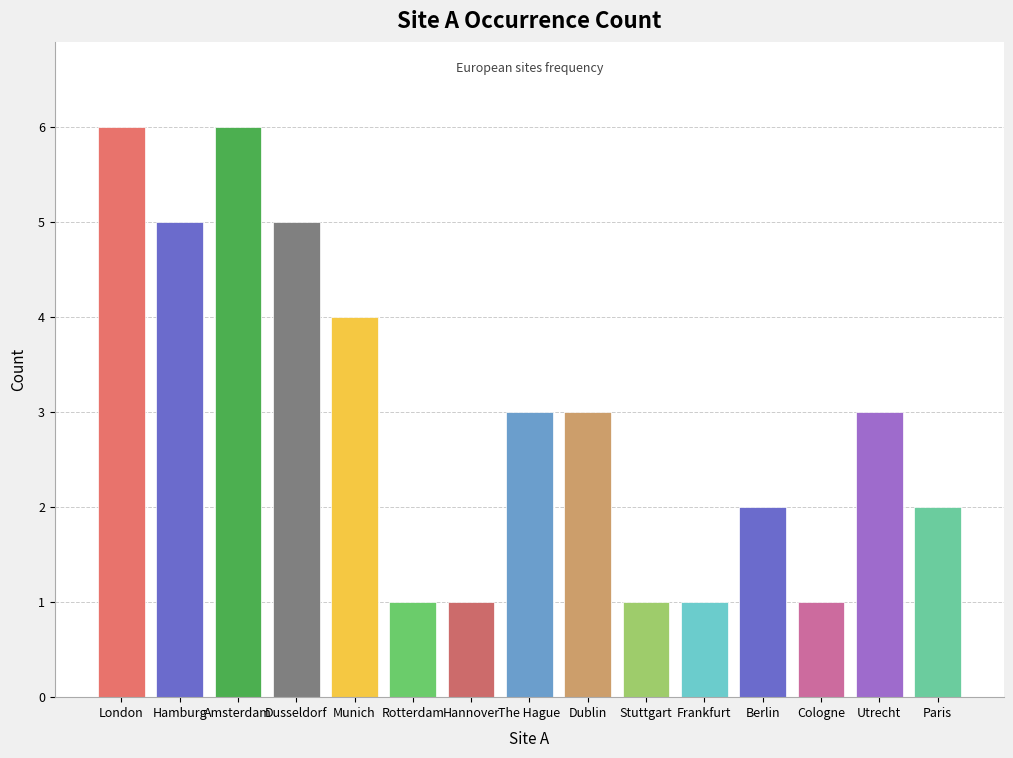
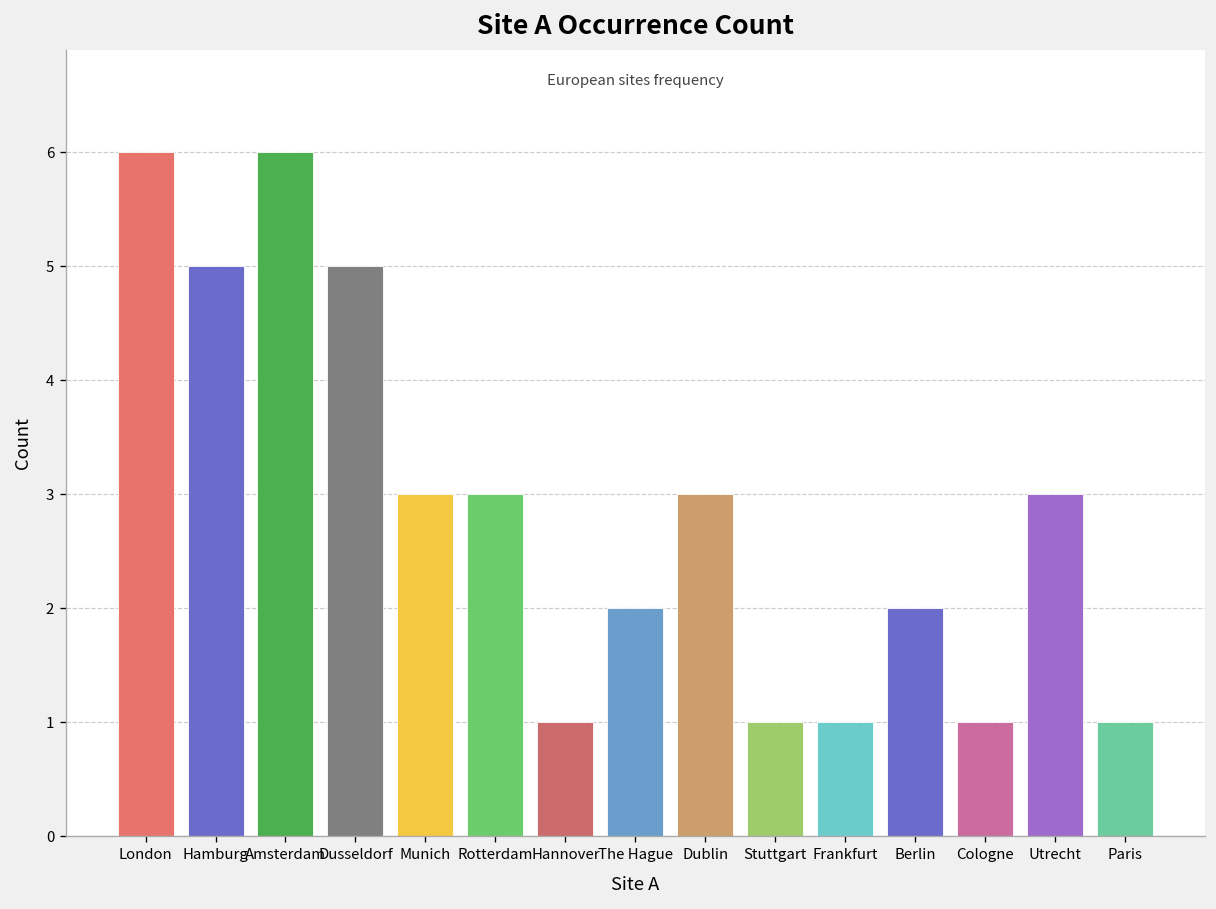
Munich: 4 -> 3
Rotterdam: 1 -> 3
The Hague: 3 -> 2
Paris: 2 -> 1
